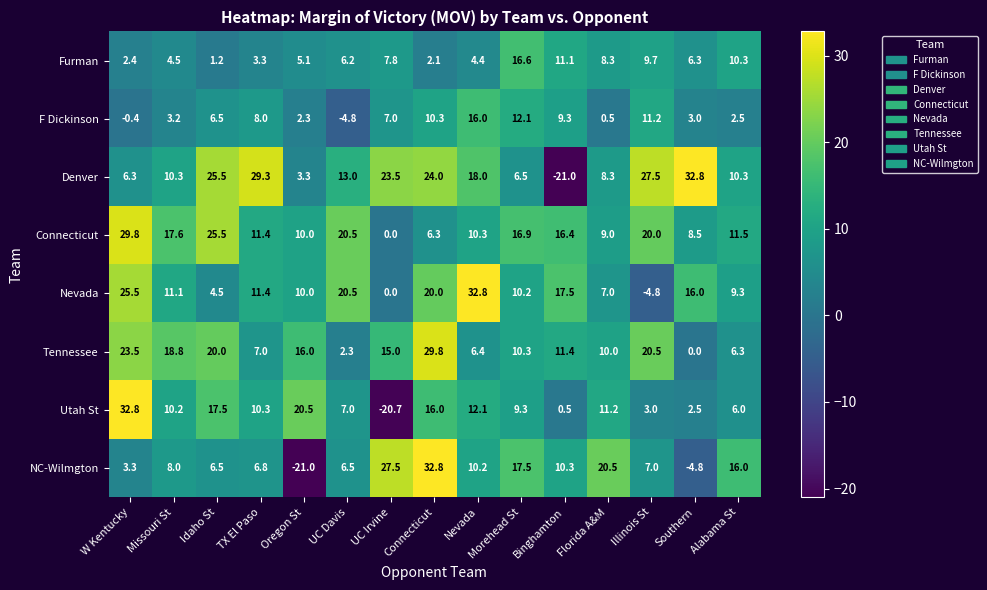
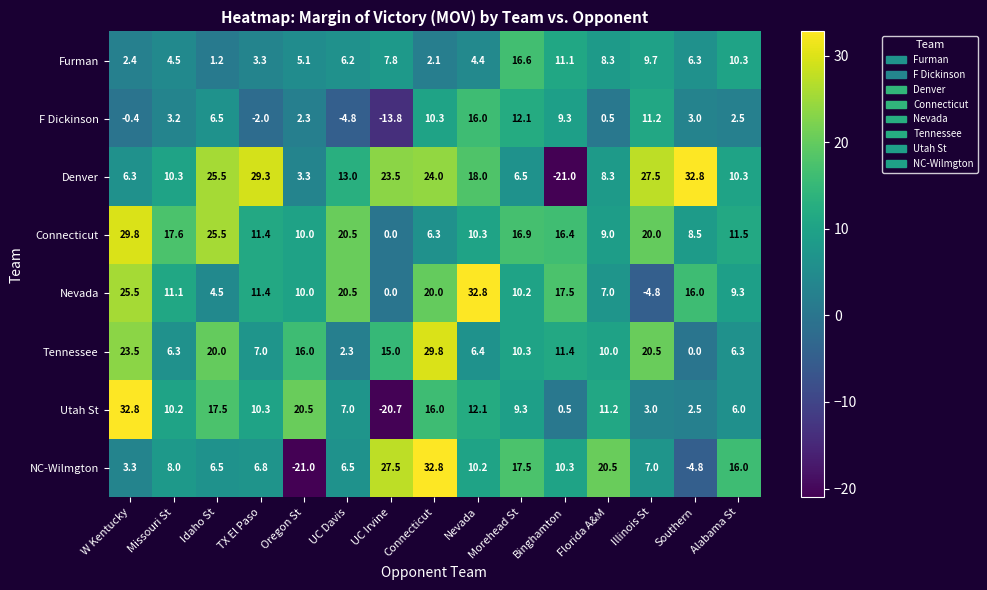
F Dickinson, TX El Paso: 8.0 -> -2.0
F Dickinson, UC Irvine: 7.0 -> -13.8
Tennessee, Missouri St: 18.8 -> 6.3
